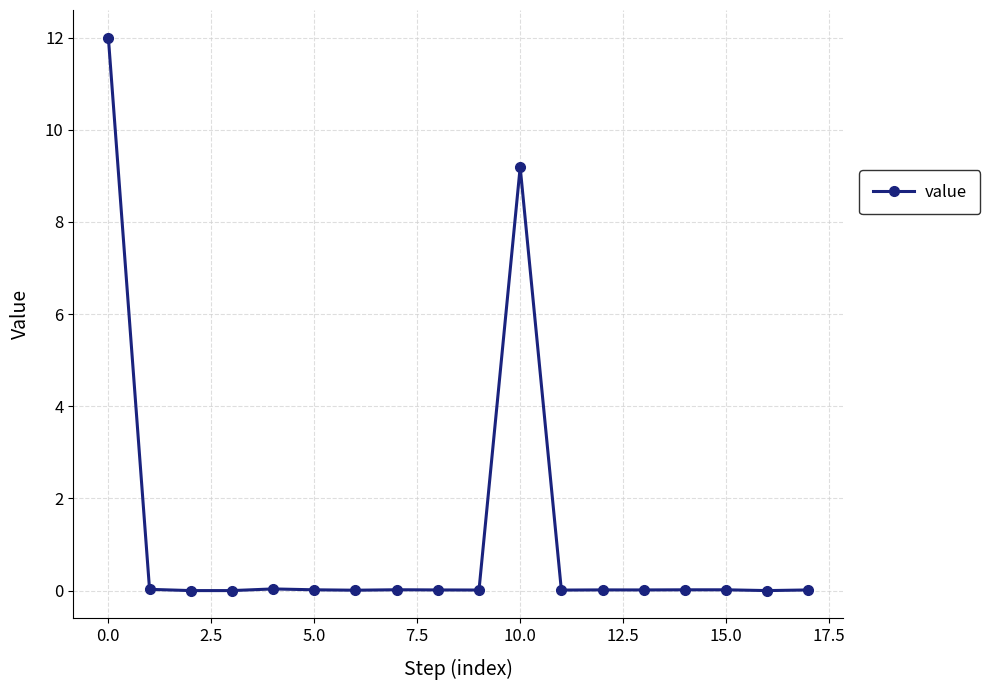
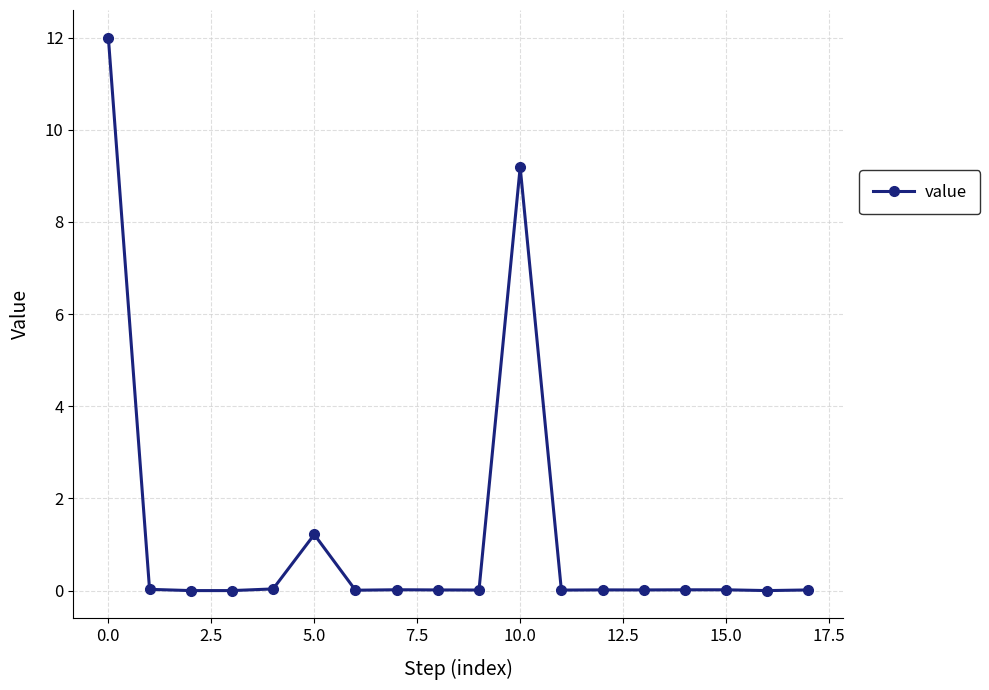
5.0: 0.0 -> 1.2
